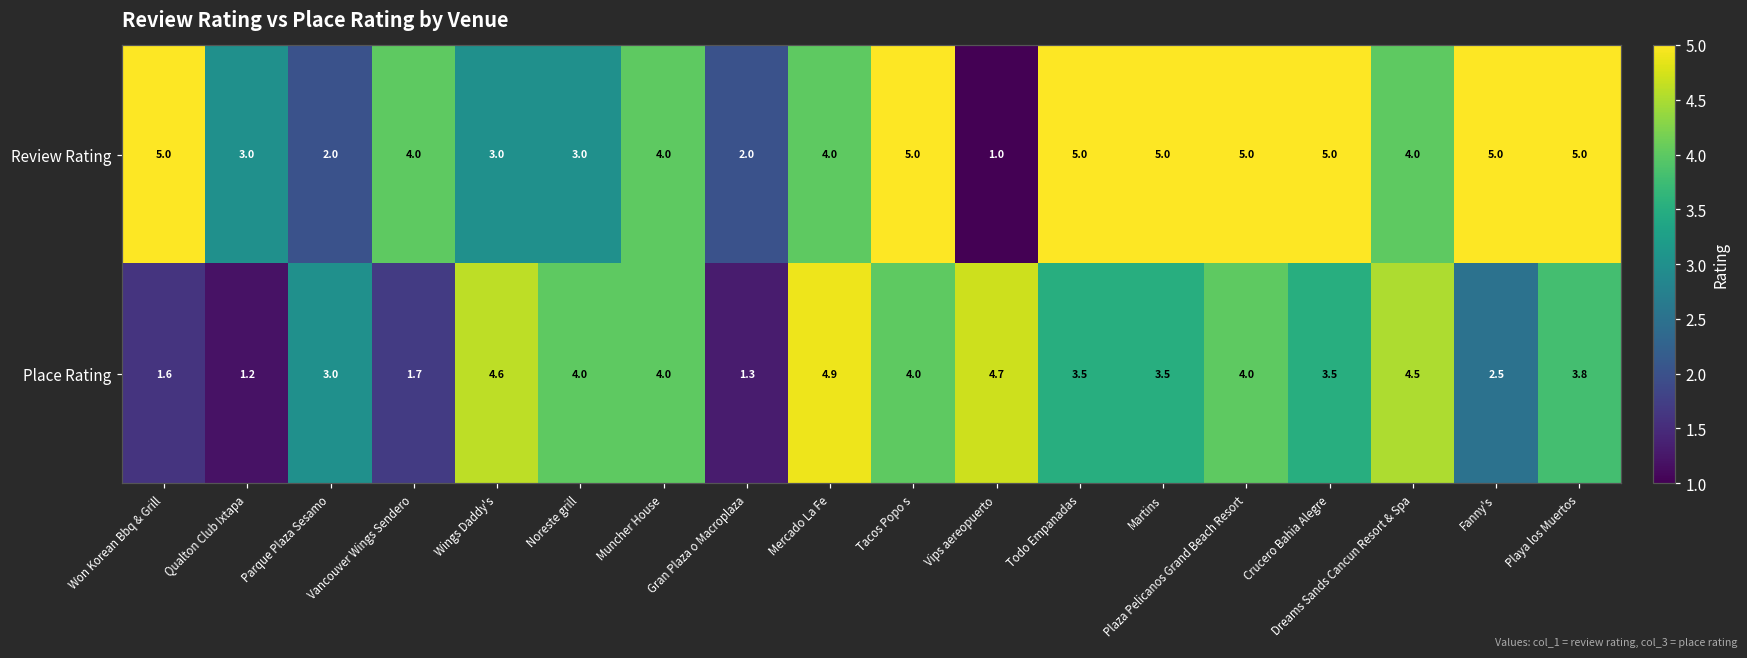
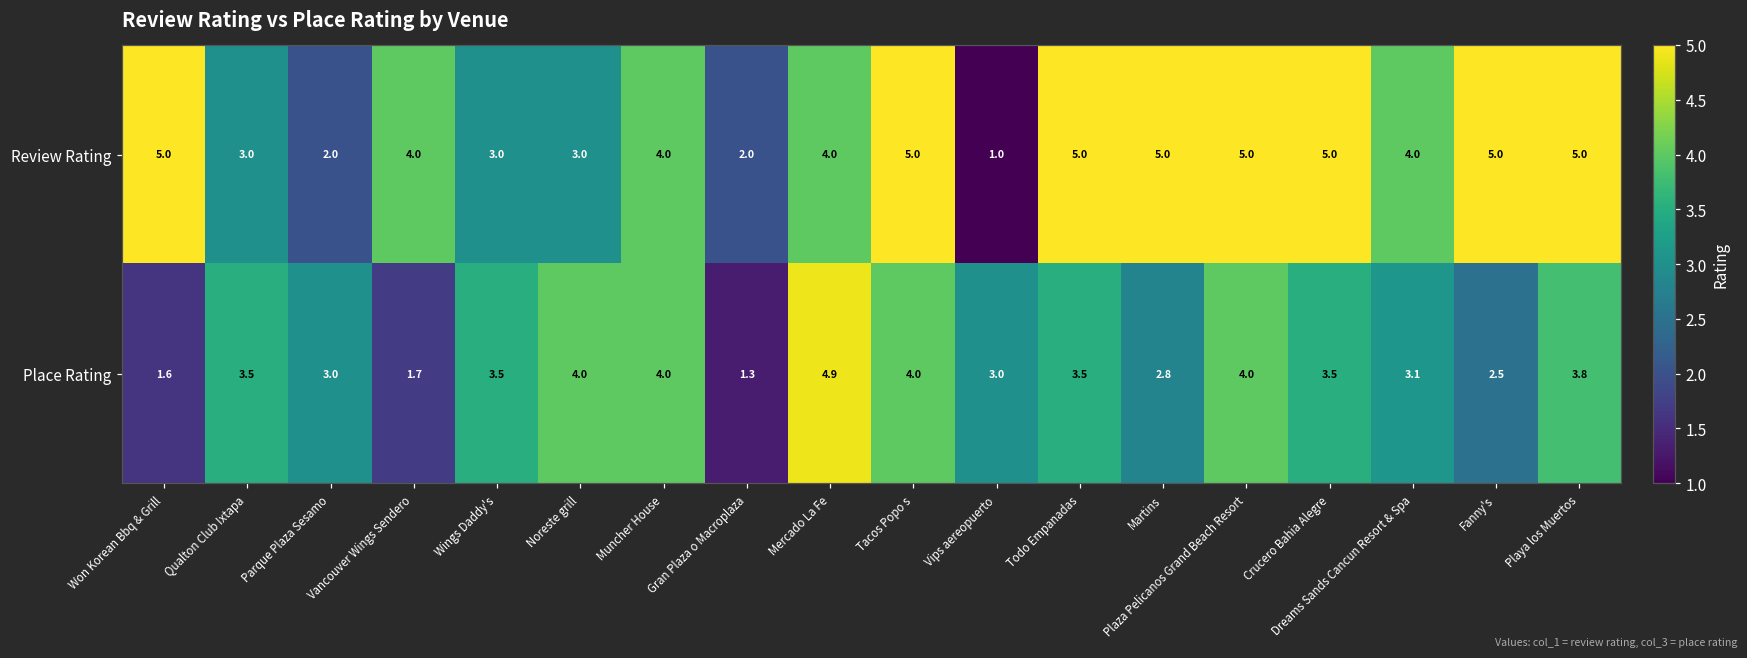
Place Rating, Qualton Club Ixtapa: 1.2 -> 3.5
Place Rating, Wings Daddy's: 4.6 -> 3.5
Place Rating, Vips aereopuerto: 4.7 -> 3.0
Place Rating, Martins: 3.5 -> 2.8
Place Rating, Dreams Sands Cancun Resort & Spa: 4.5 -> 3.1
